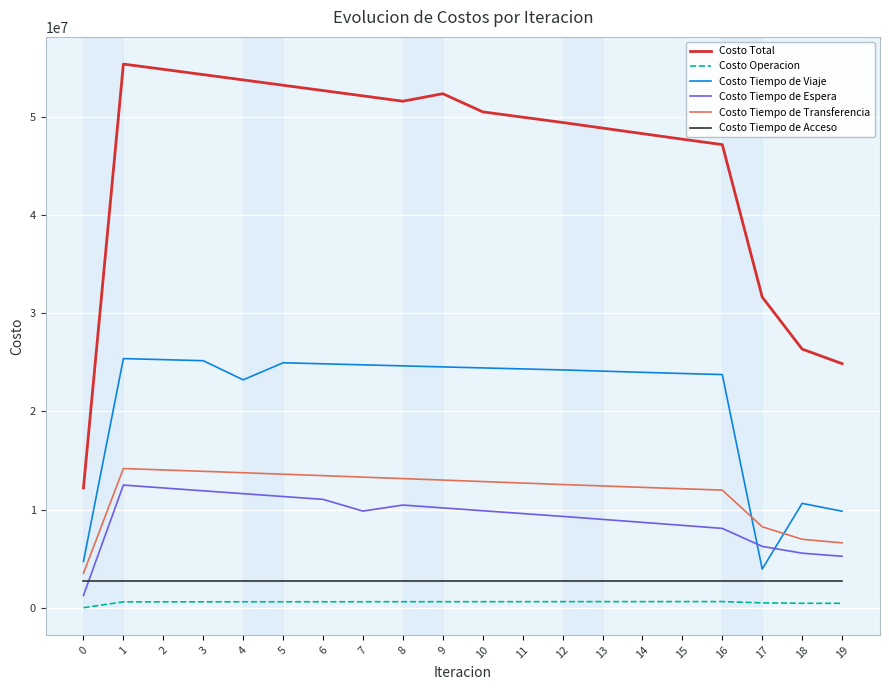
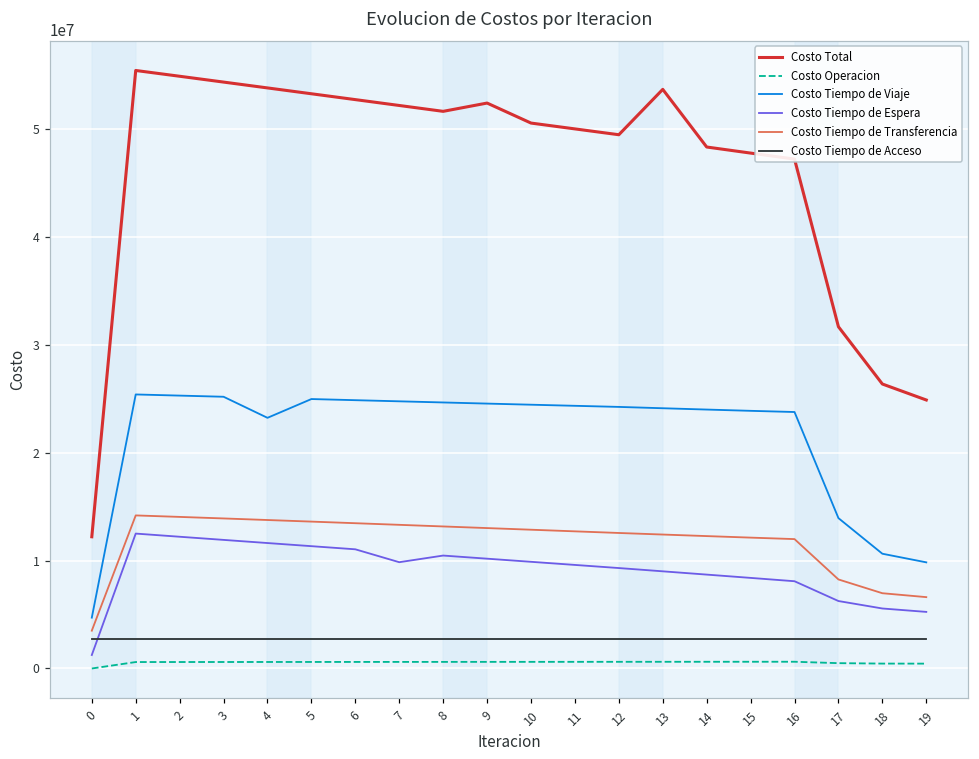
Costo Total, 13: 49000000 -> 54000000
Costo Tiempo de Viaje, 17: 4000000 -> 14000000
